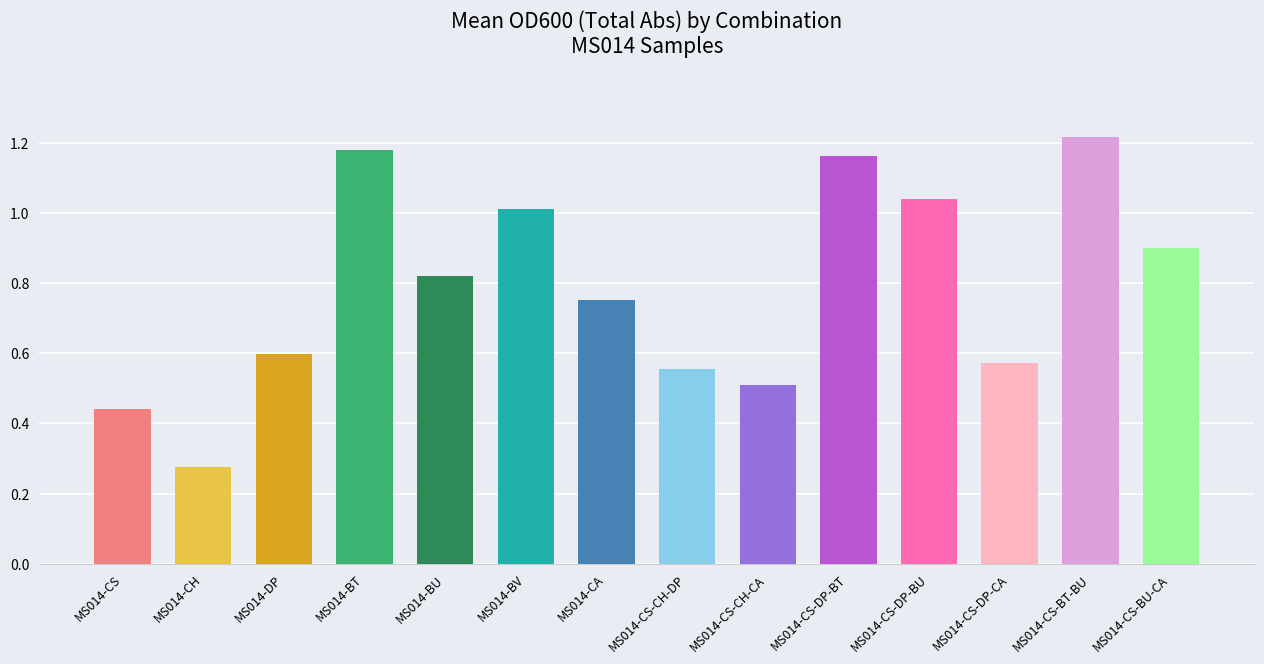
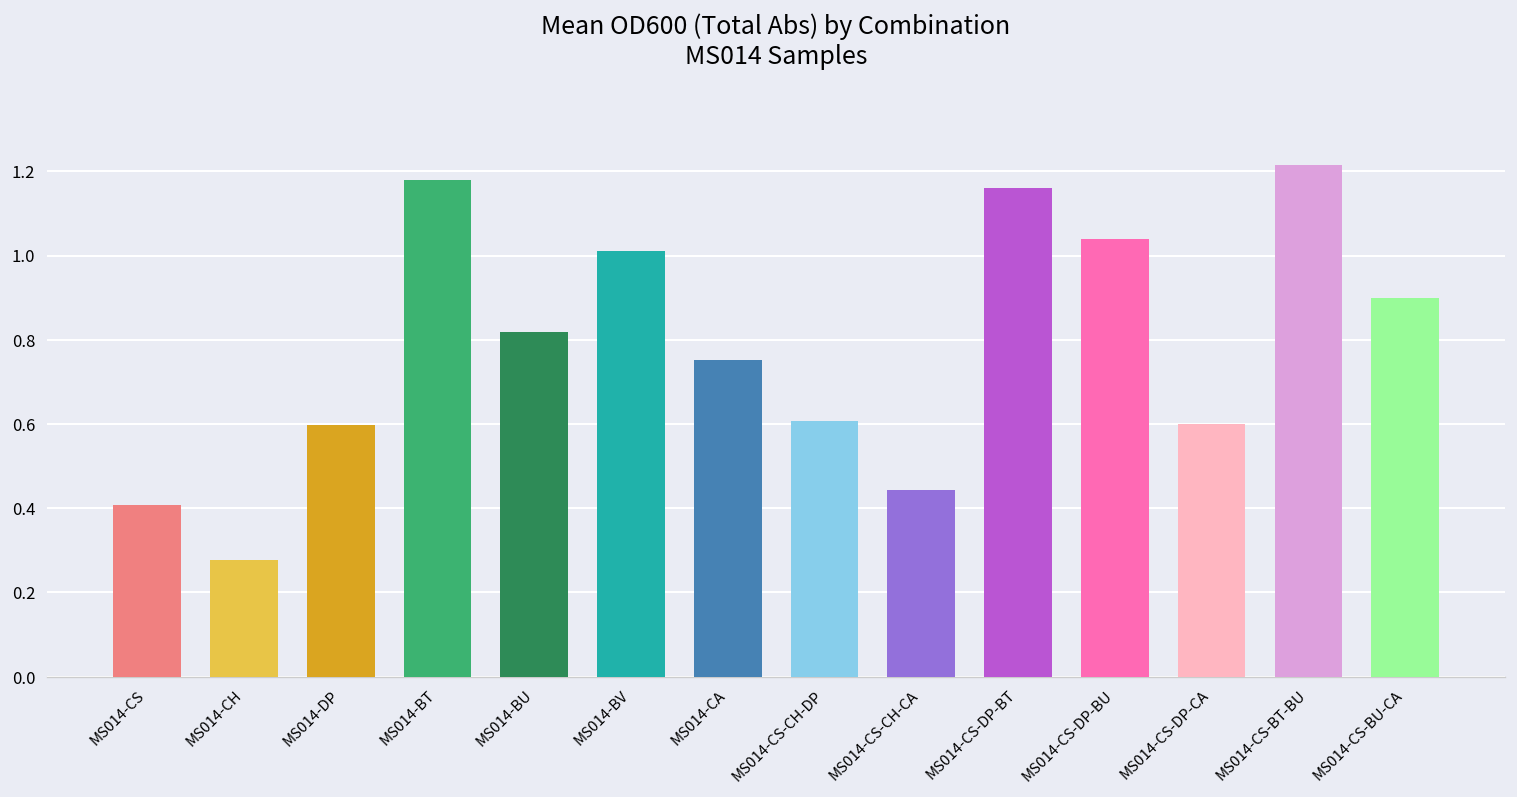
MS014-CS: 0.44 -> 0.41
MS014-CS-CH-DP: 0.55 -> 0.61
MS014-CS-CH-CA: 0.51 -> 0.44
MS014-CS-DP-CA: 0.57 -> 0.60
